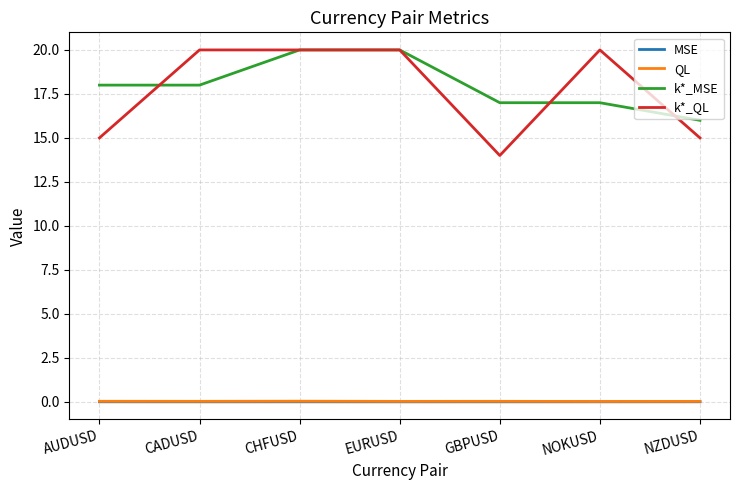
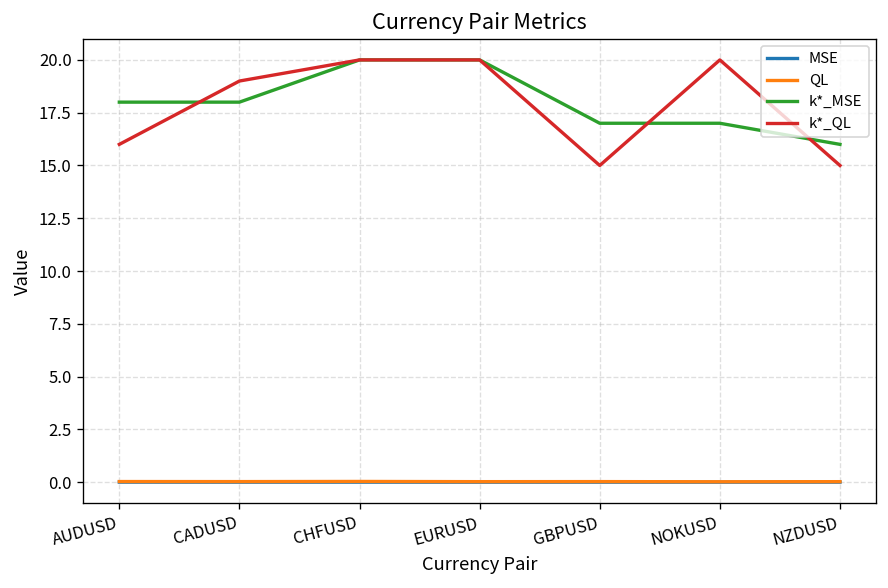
k*_QL, AUDUSD: 15 -> 16
k*_QL, CADUSD: 20 -> 19
k*_QL, GBPUSD: 14 -> 15
